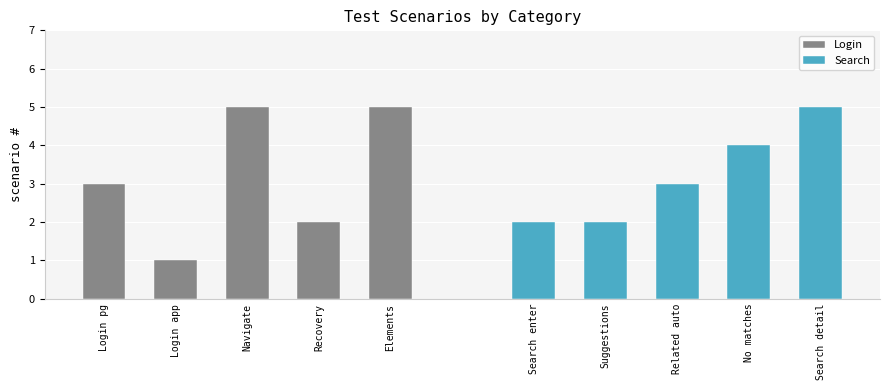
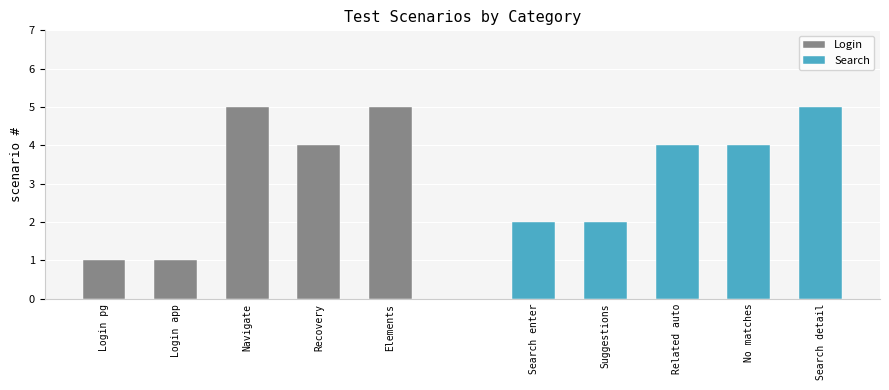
Login, Login pg: 3 -> 1
Login, Recovery: 2 -> 4
Search, Related auto: 3 -> 4
